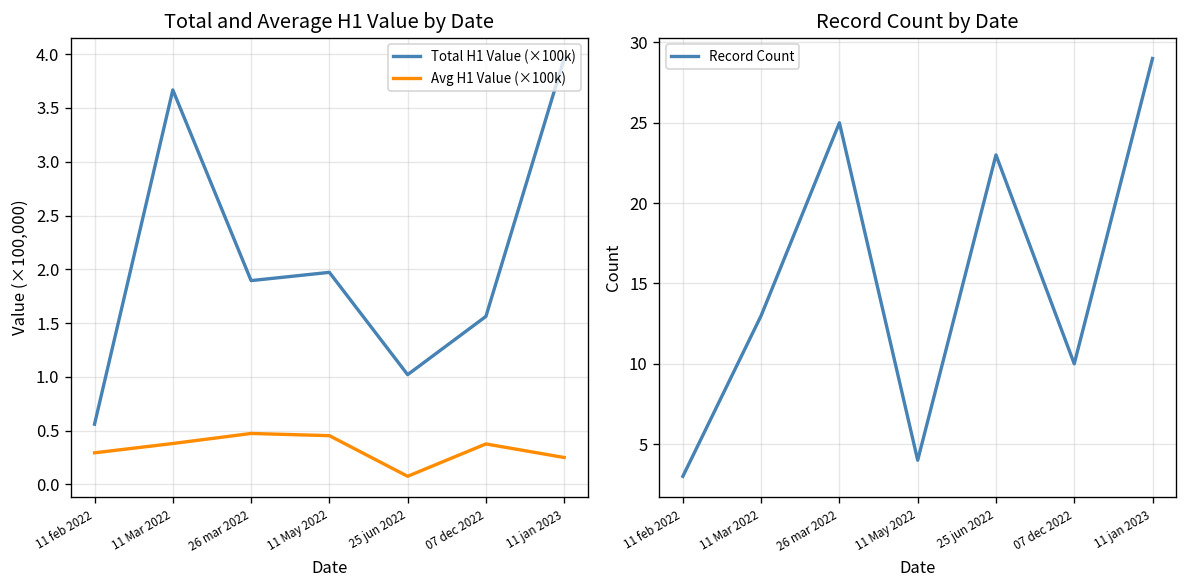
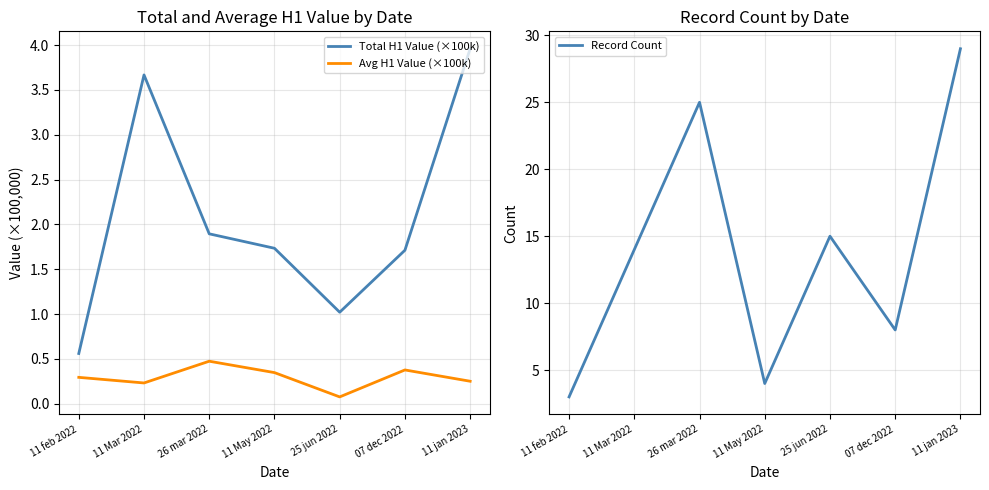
Total and Average H1 Value by Date, Avg H1 Value (×100k), 11 Mar 2022: 0.4 -> 0.2
Total and Average H1 Value by Date, Total H1 Value (×100k), 11 May 2022: 2.0 -> 1.7
Total and Average H1 Value by Date, Avg H1 Value (×100k), 11 May 2022: 0.5 -> 0.3
Total and Average H1 Value by Date, Total H1 Value (×100k), 07 dec 2022: 1.6 -> 1.7
Record Count by Date, 11 Mar 2022: 13 -> 14
Record Count by Date, 25 jun 2022: 23 -> 15
Record Count by Date, 07 dec 2022: 10 -> 8
